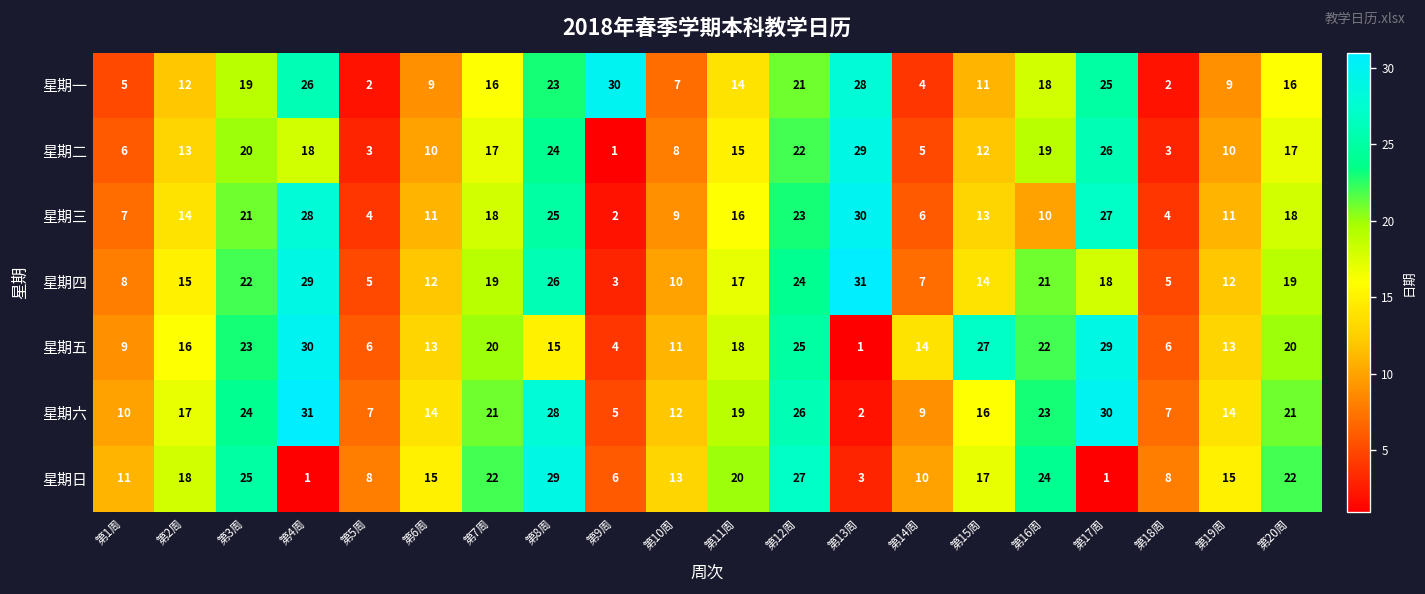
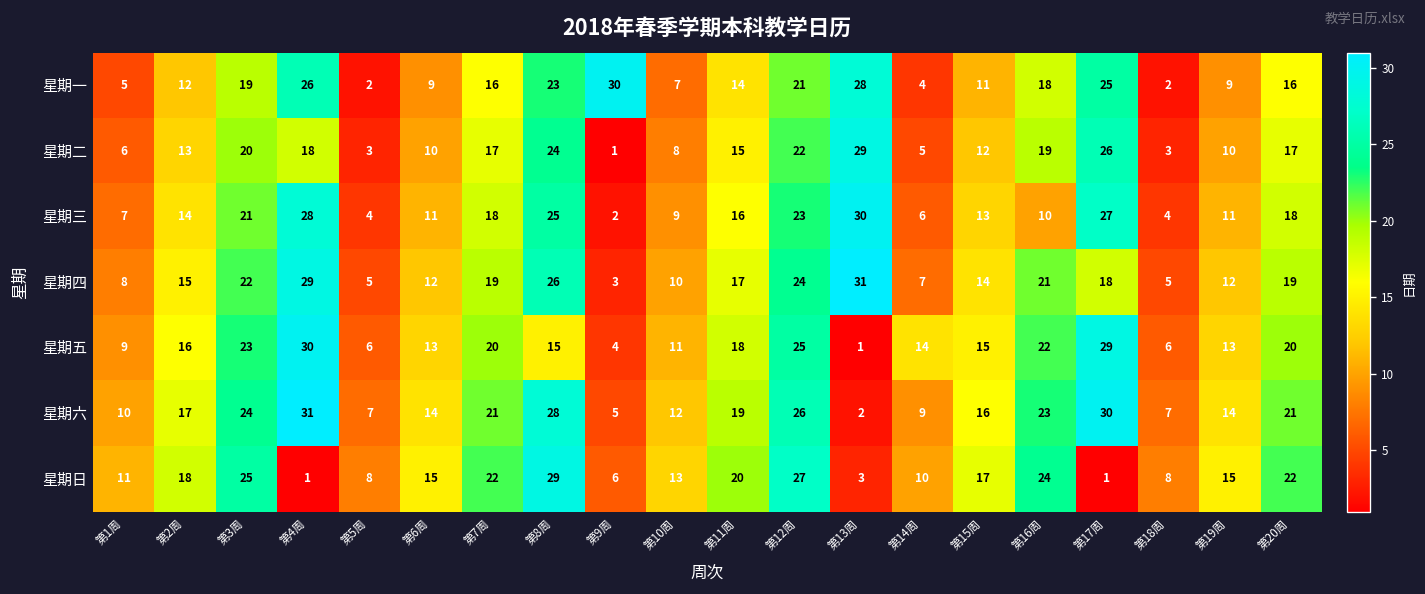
星期五, 第15周: 27 -> 15
